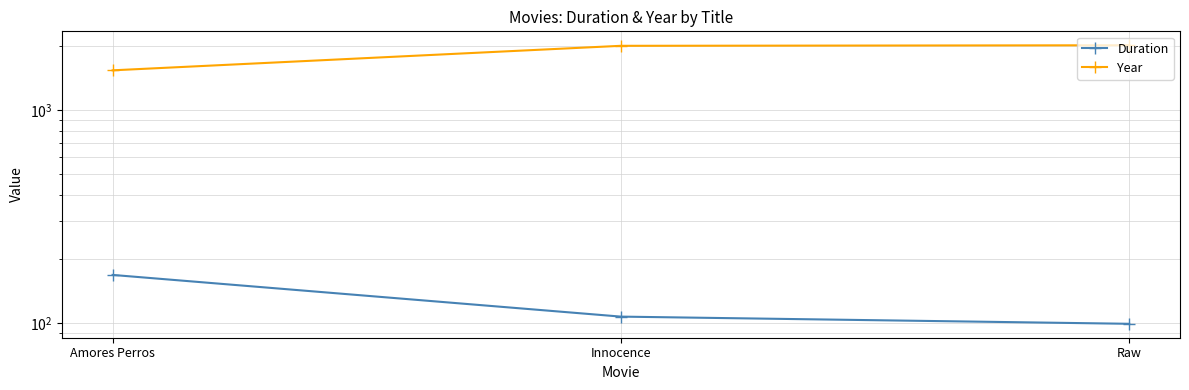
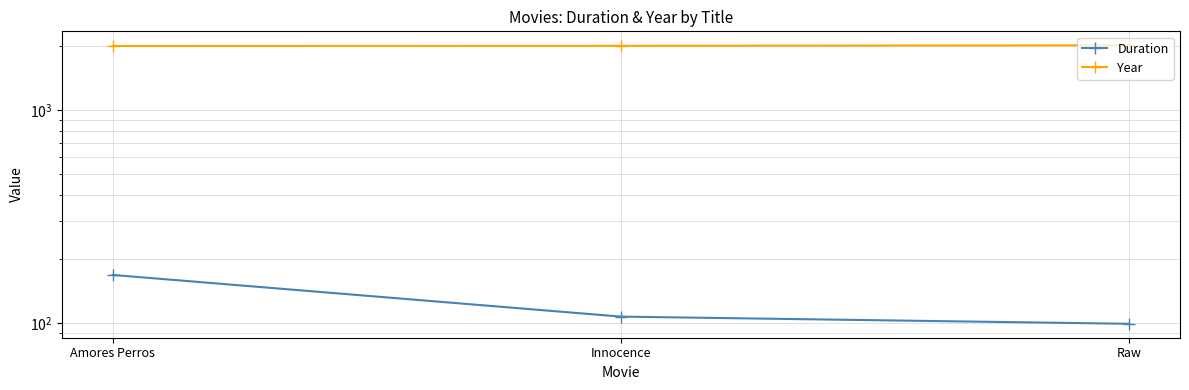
Year, Amores Perros: 1500 -> 2000
